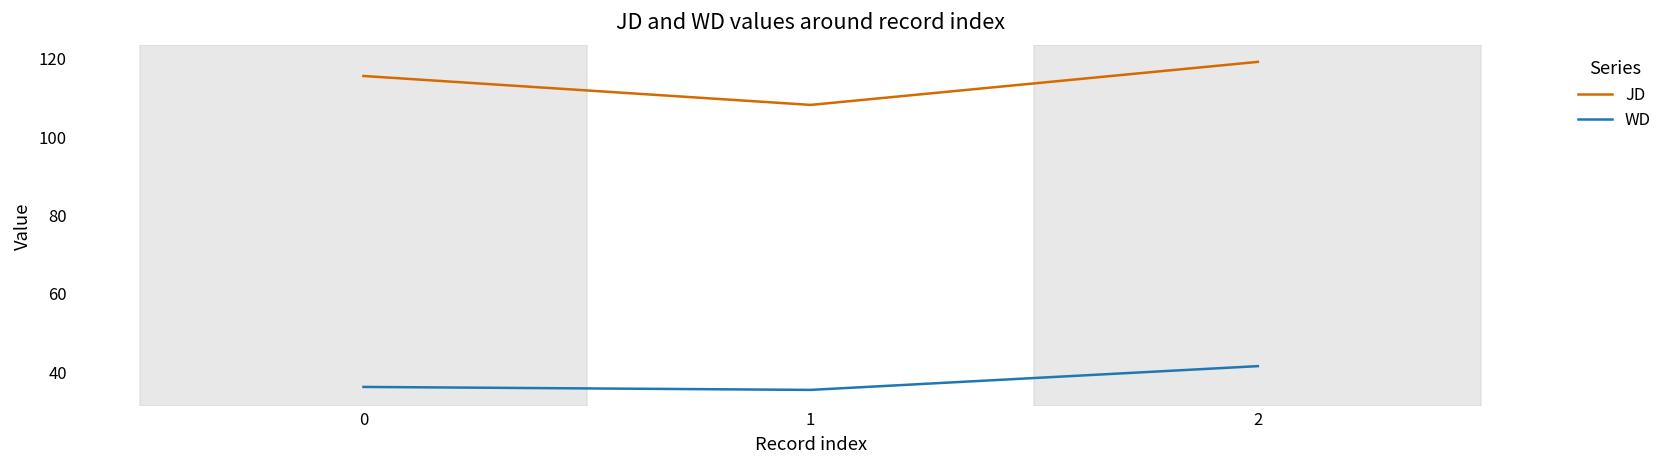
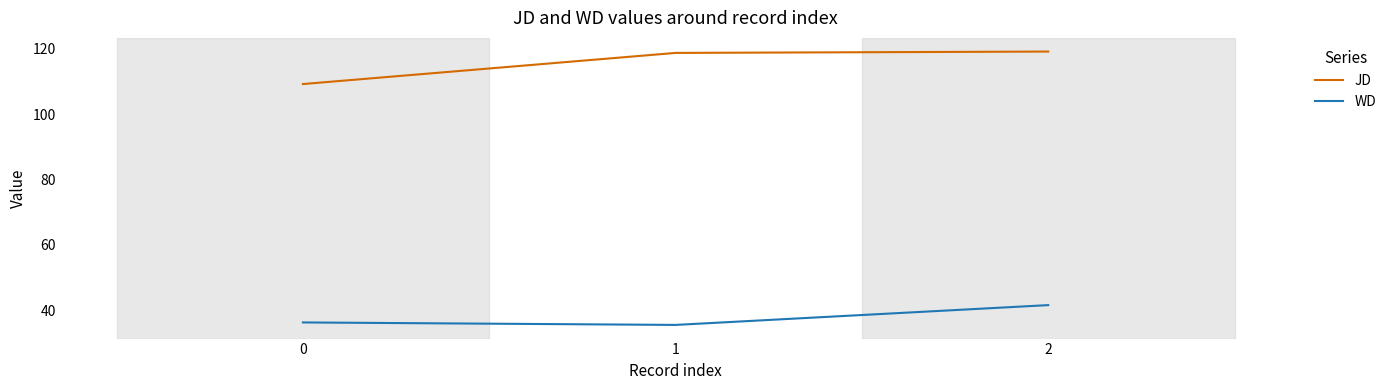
JD, 0: 116 -> 109
JD, 1: 108 -> 119
